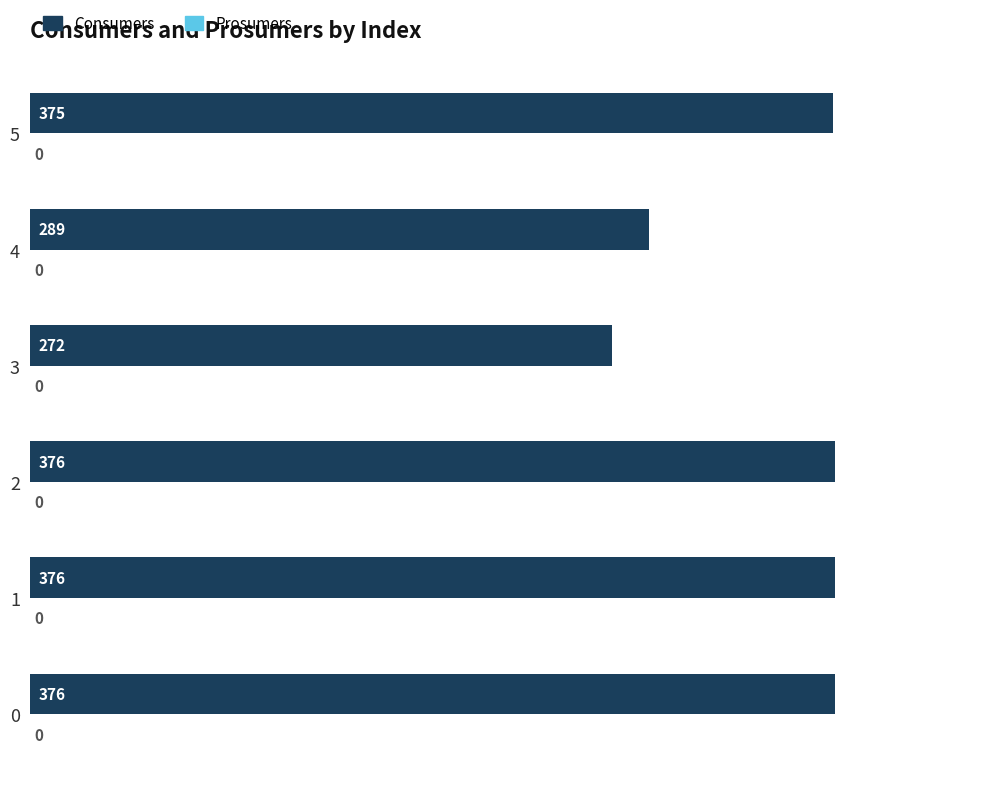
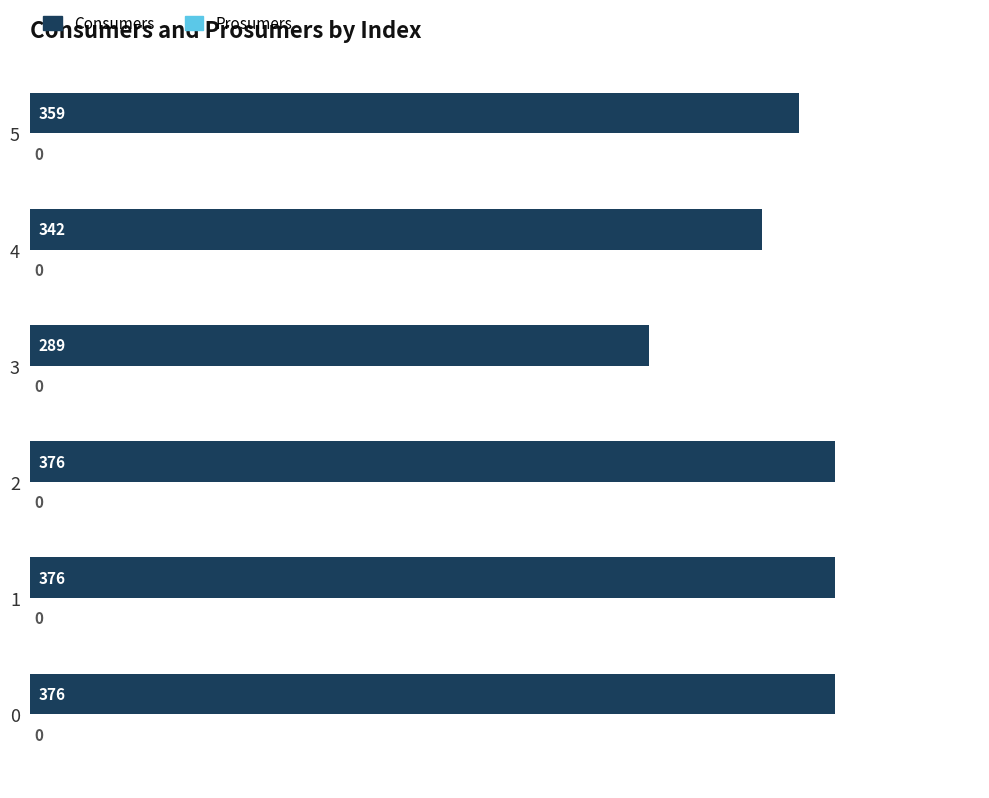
Consumers, 5: 375 -> 359
Consumers, 4: 289 -> 342
Consumers, 3: 272 -> 289
